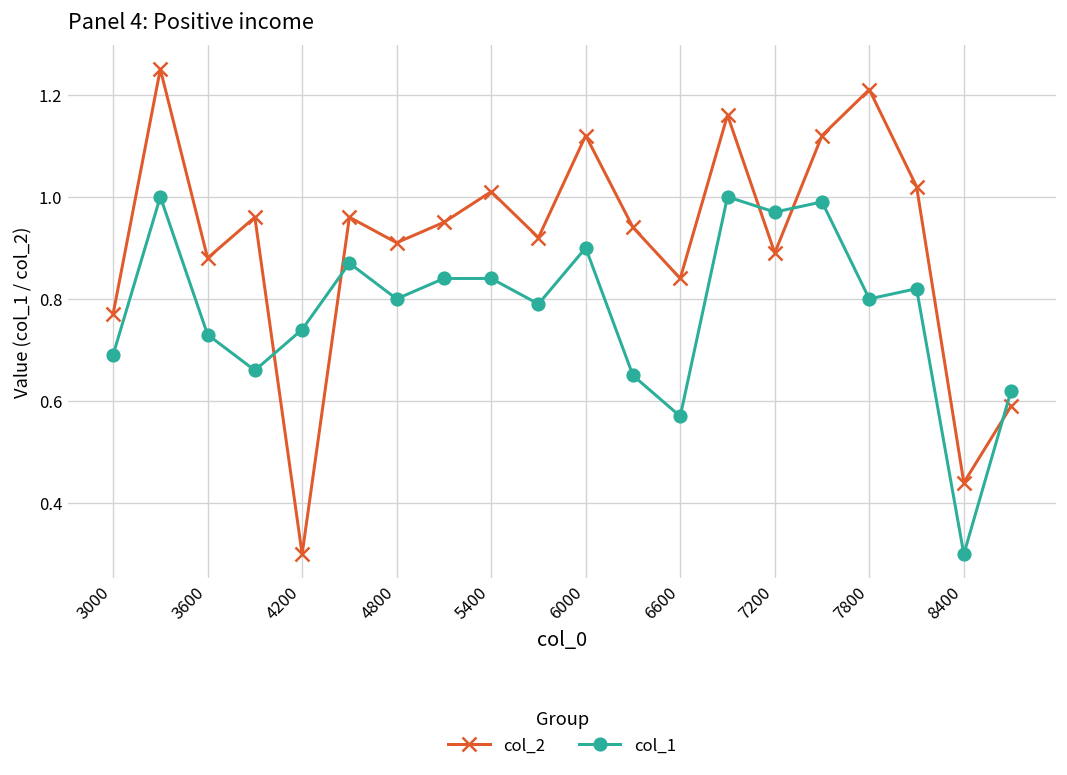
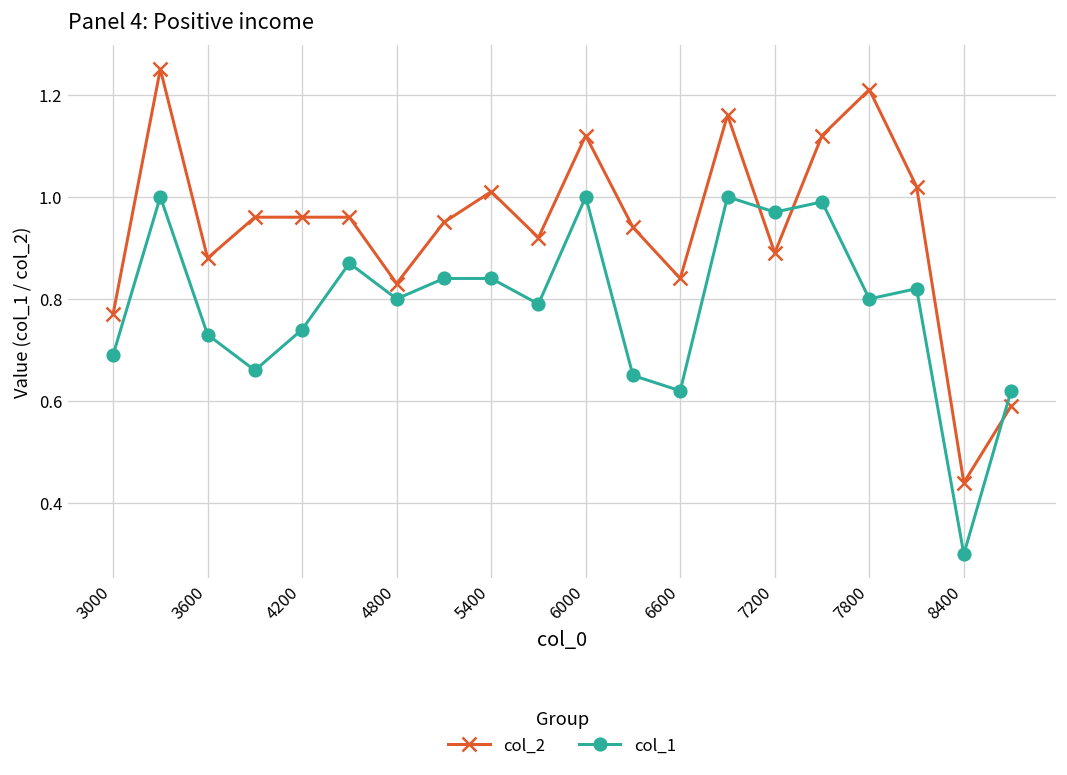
col_2, 4200: 0.30 -> 0.96
col_2, 4800: 0.91 -> 0.83
col_1, 6000: 0.9 -> 1.0
col_1, 6600: 0.57 -> 0.62
